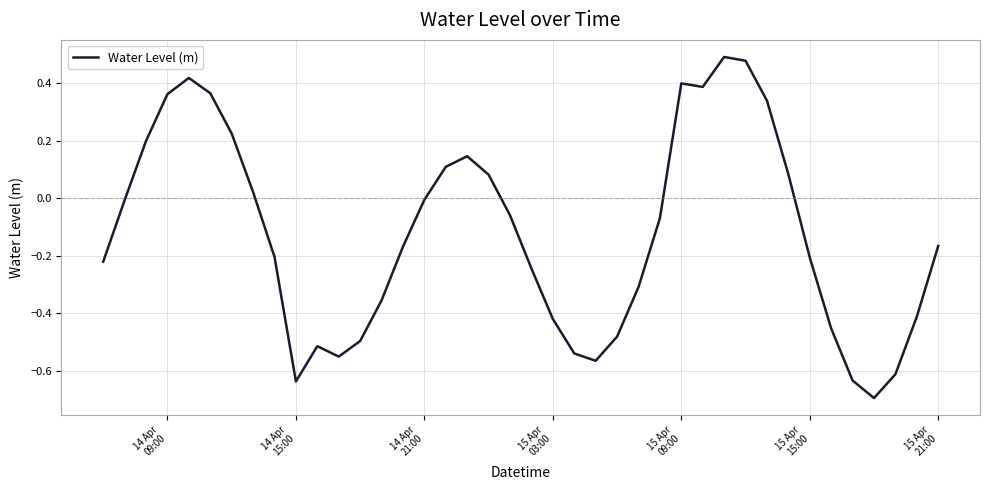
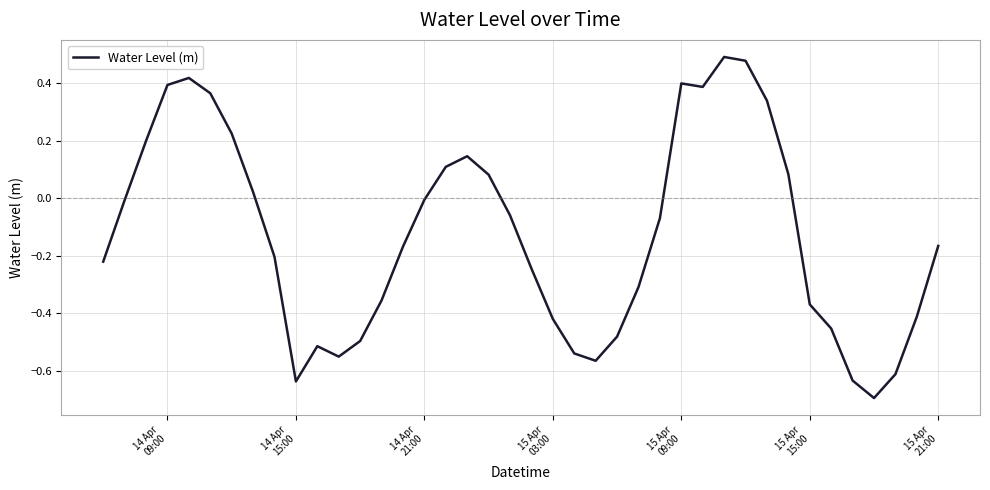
14 Apr 09:00: 0.36 -> 0.39
15 Apr 15:00: -0.21 -> -0.37
